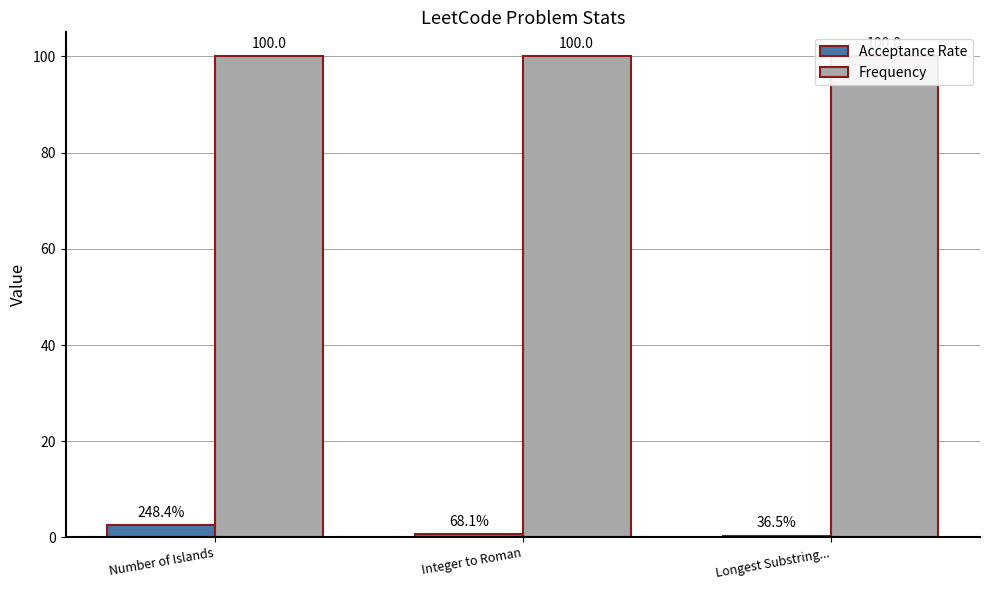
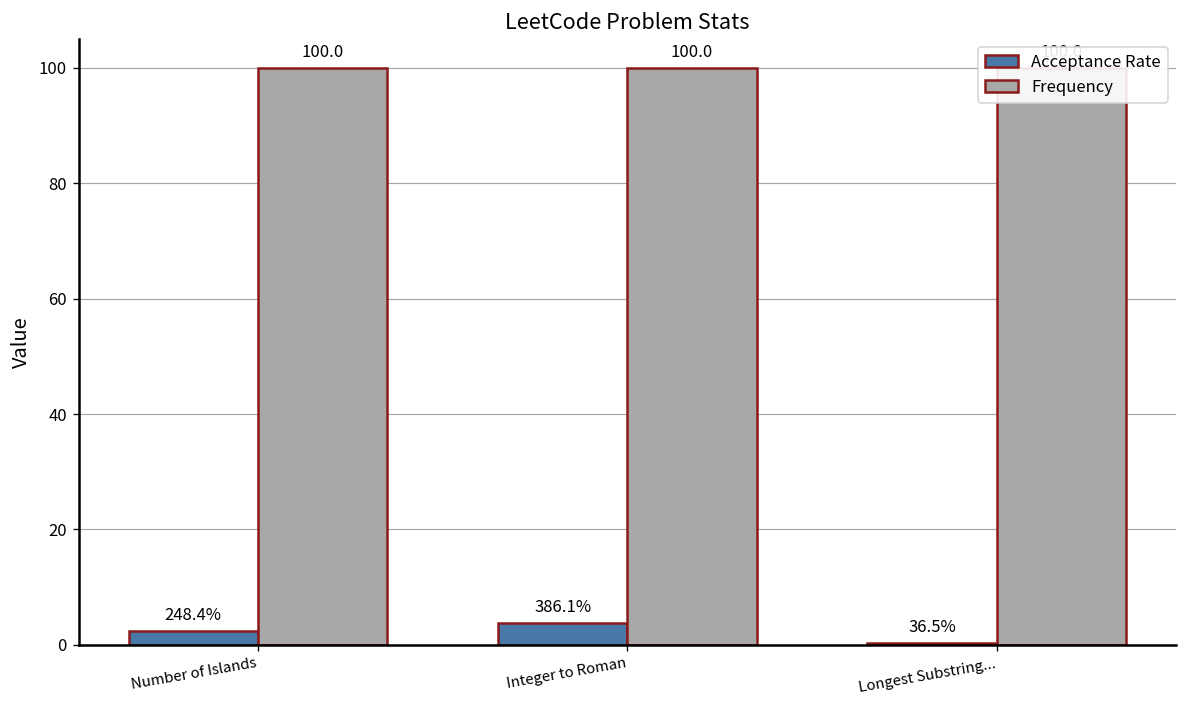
Acceptance Rate, Integer to Roman: 68.1% -> 386.1%
